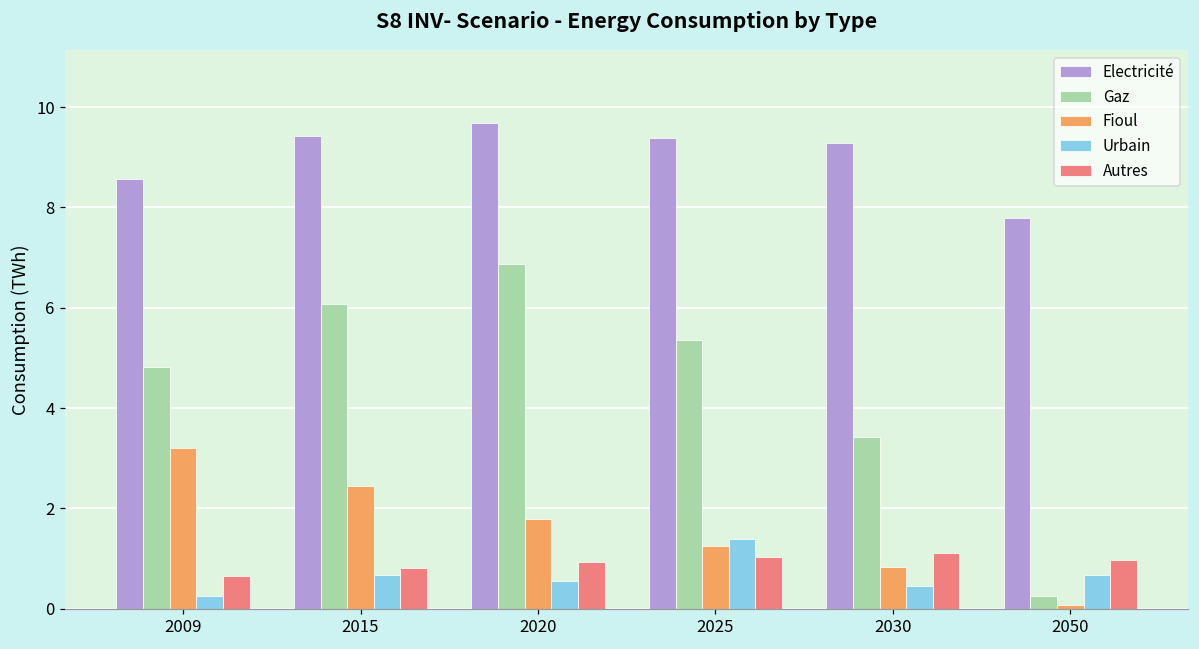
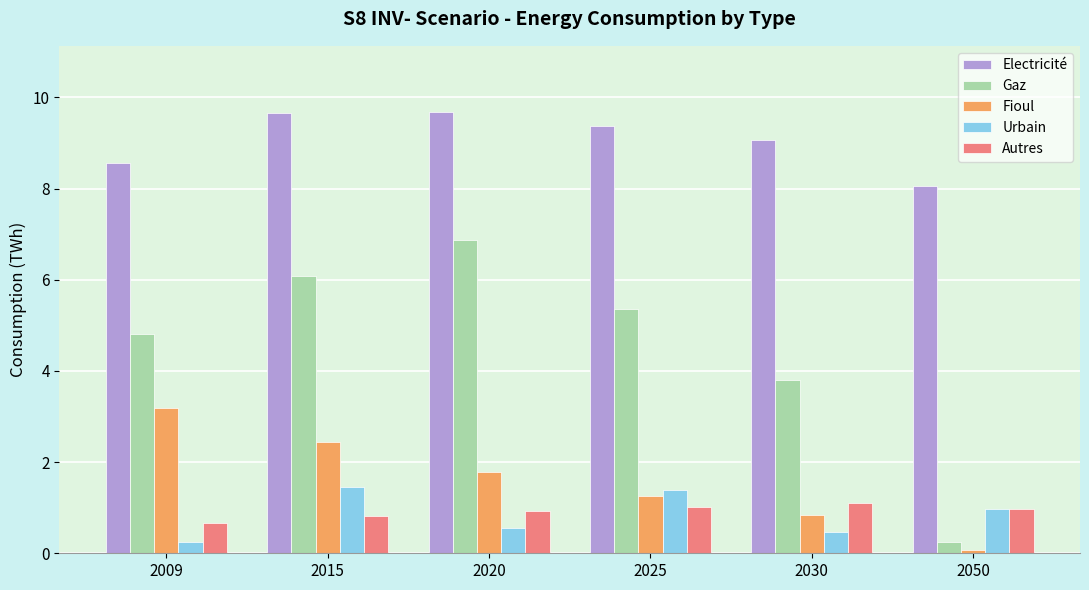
Electricité, 2015: 9.4 -> 9.7
Urbain, 2015: 0.7 -> 1.5
Electricité, 2030: 9.3 -> 9.1
Gaz, 2030: 3.4 -> 3.8
Electricité, 2050: 7.8 -> 8.1
Urbain, 2050: 0.7 -> 1.0
